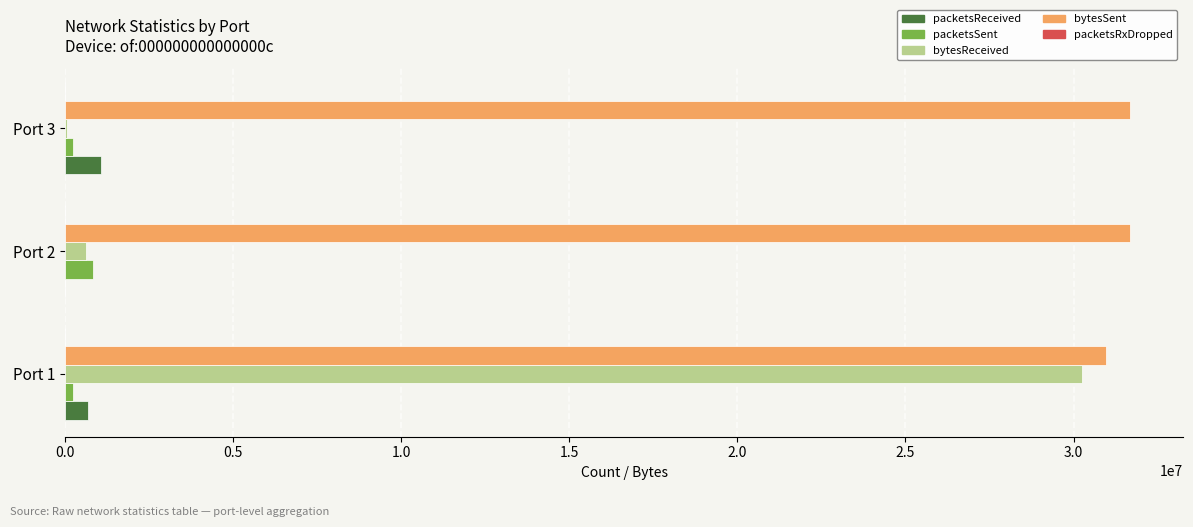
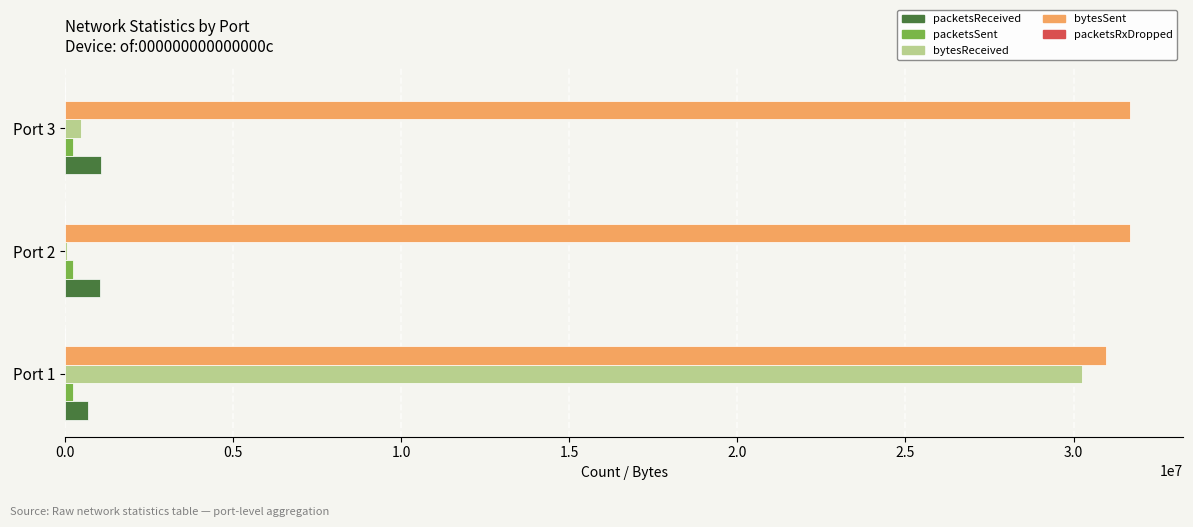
bytesReceived, Port 3: 0 -> 500000
bytesReceived, Port 2: 600000 -> 0
packetsSent, Port 2: 800000 -> 200000
packetsReceived, Port 2: 0 -> 1000000
